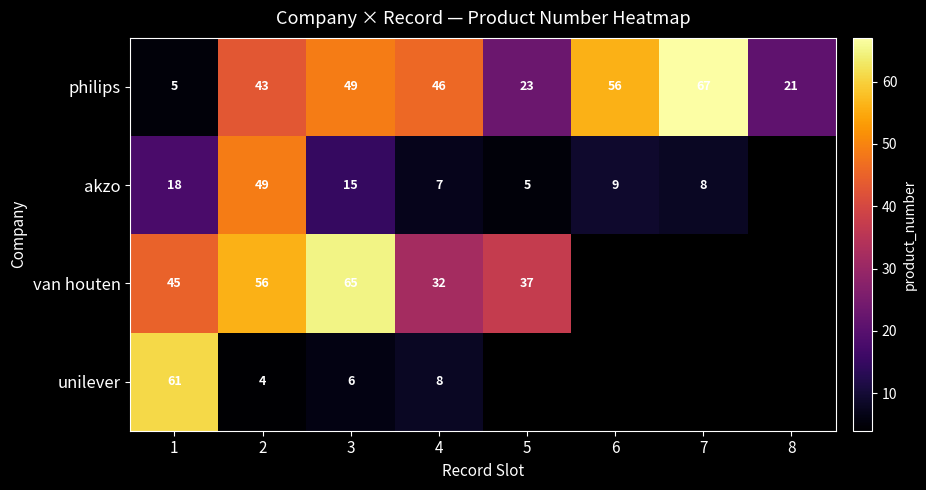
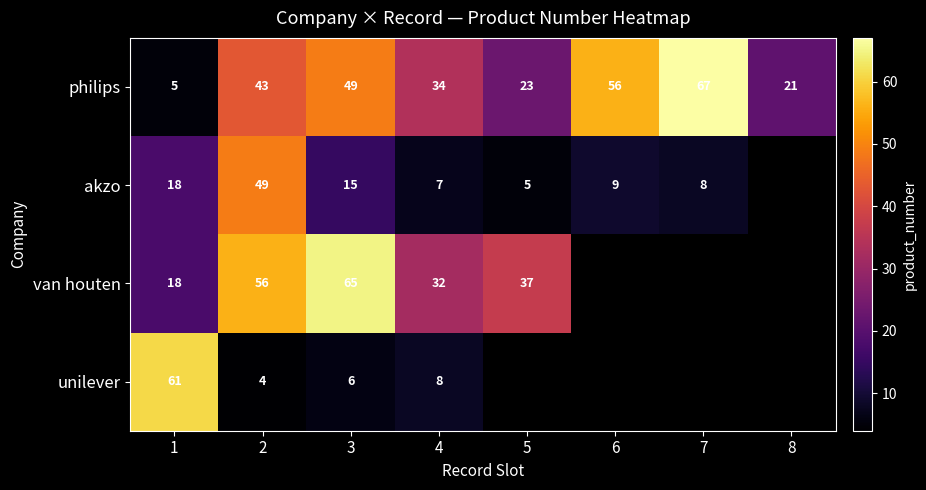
philips, 4: 46 -> 34
van houten, 1: 45 -> 18
